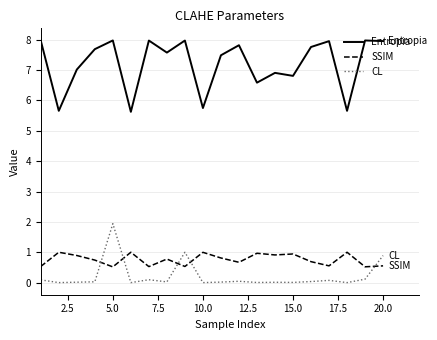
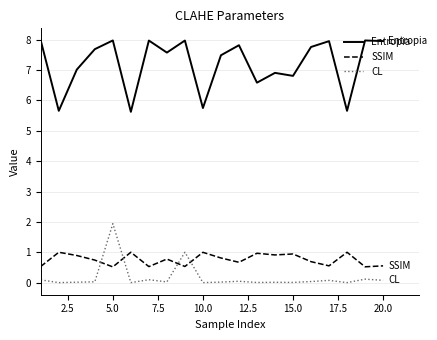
CL, 20.0: 0.9 -> 0.1
